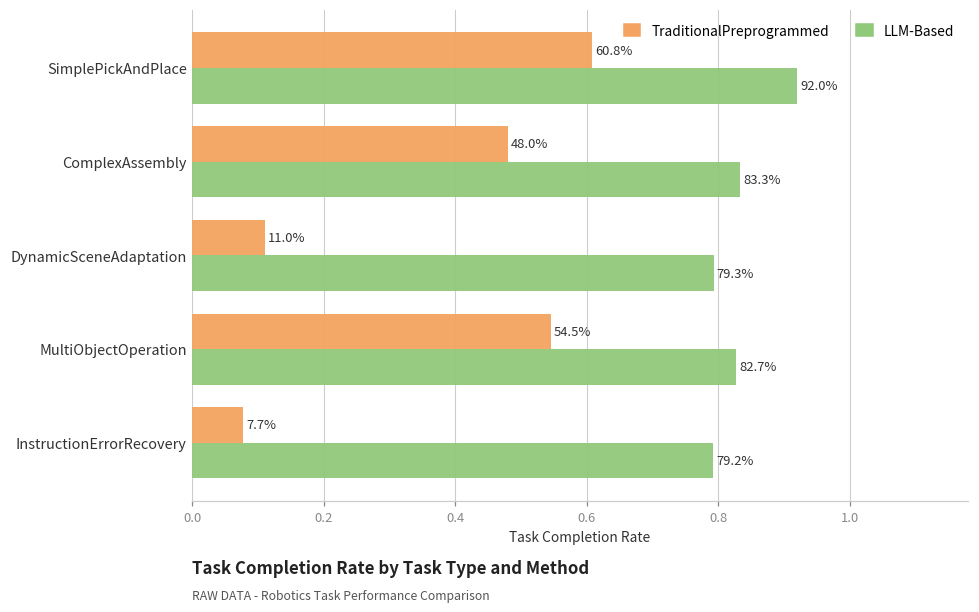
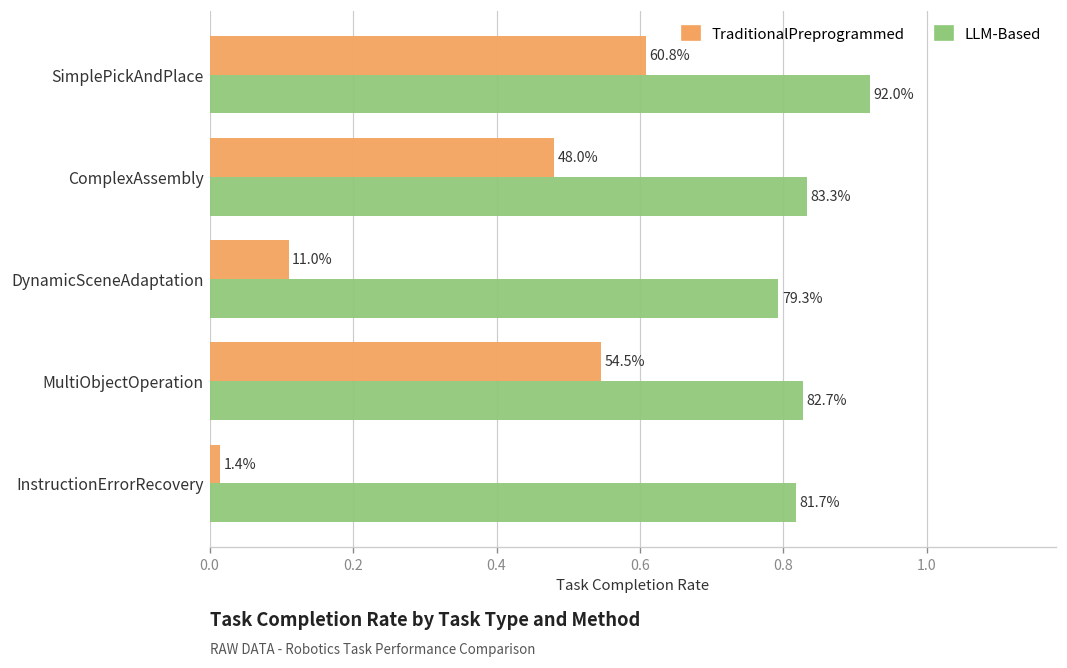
TraditionalPreprogrammed, InstructionErrorRecovery: 7.7% -> 1.4%
LLM-Based, InstructionErrorRecovery: 79.2% -> 81.7%
